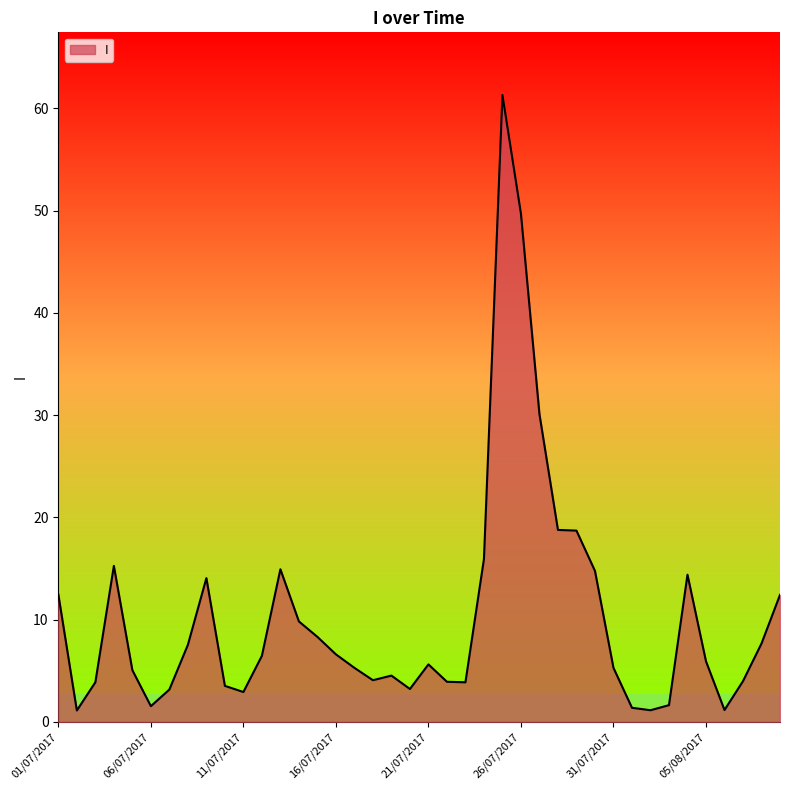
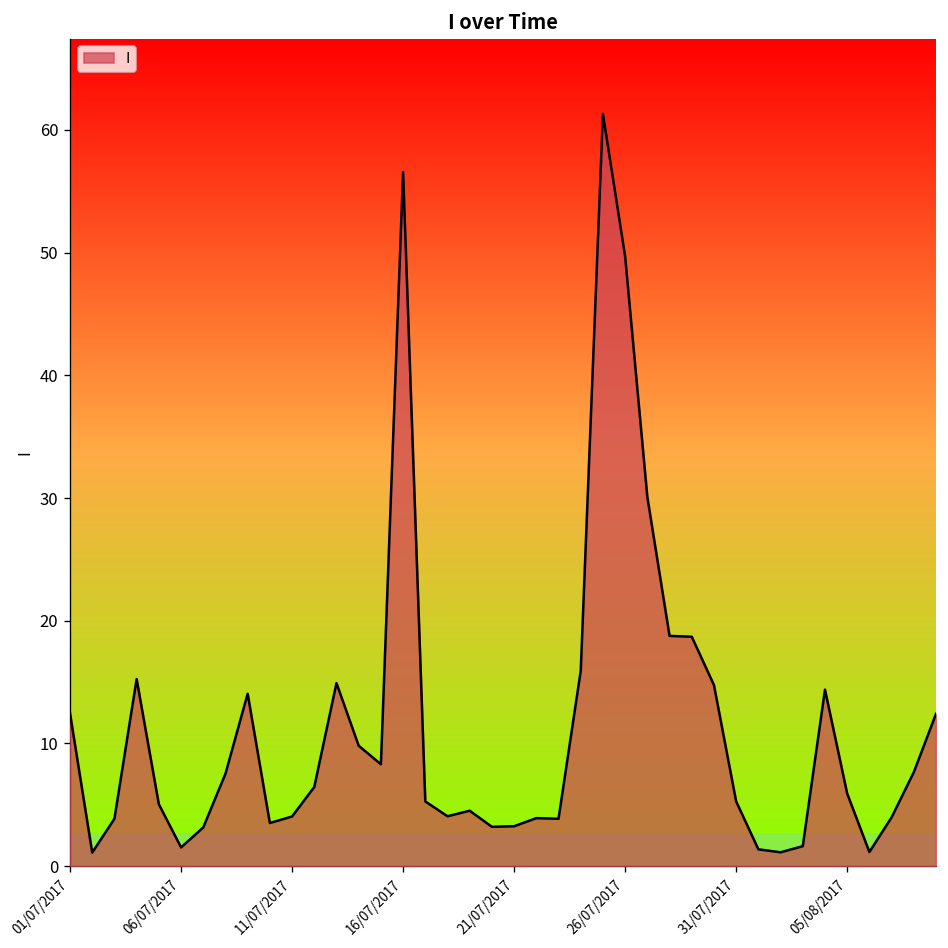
11/07/2017: 2.9 -> 4.0
16/07/2017: 6.6 -> 56.6
21/07/2017: 5.6 -> 3.2
